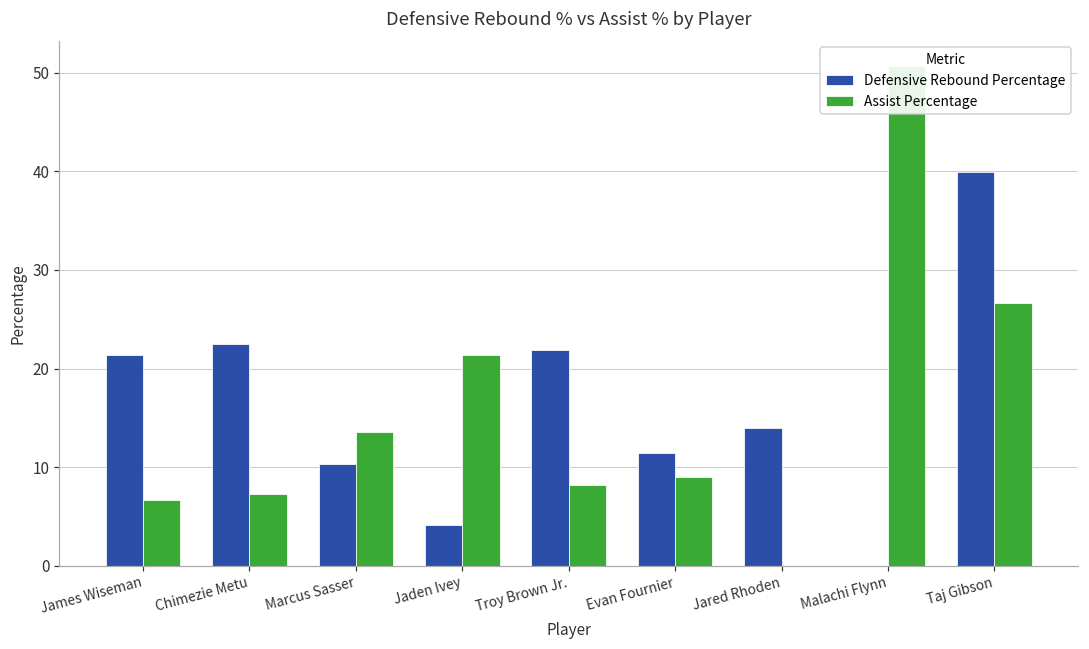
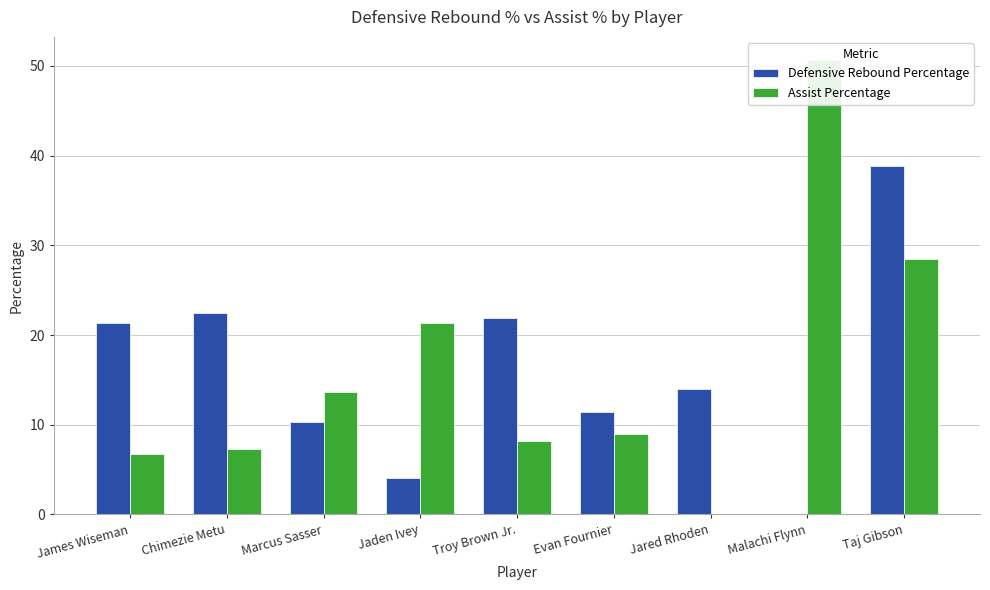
Defensive Rebound Percentage, Taj Gibson: 40 -> 39
Assist Percentage, Taj Gibson: 27 -> 29
